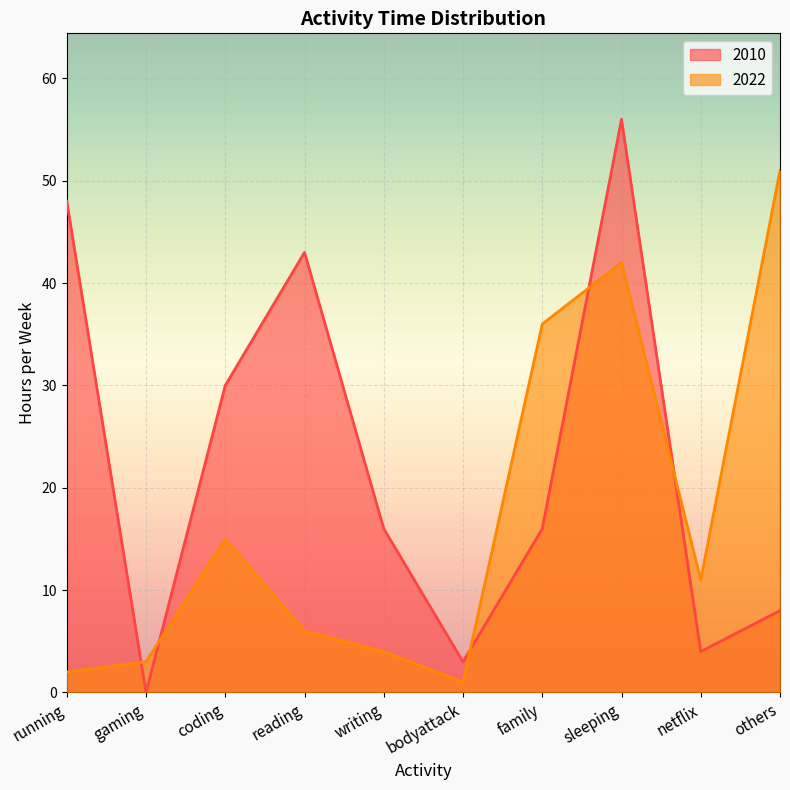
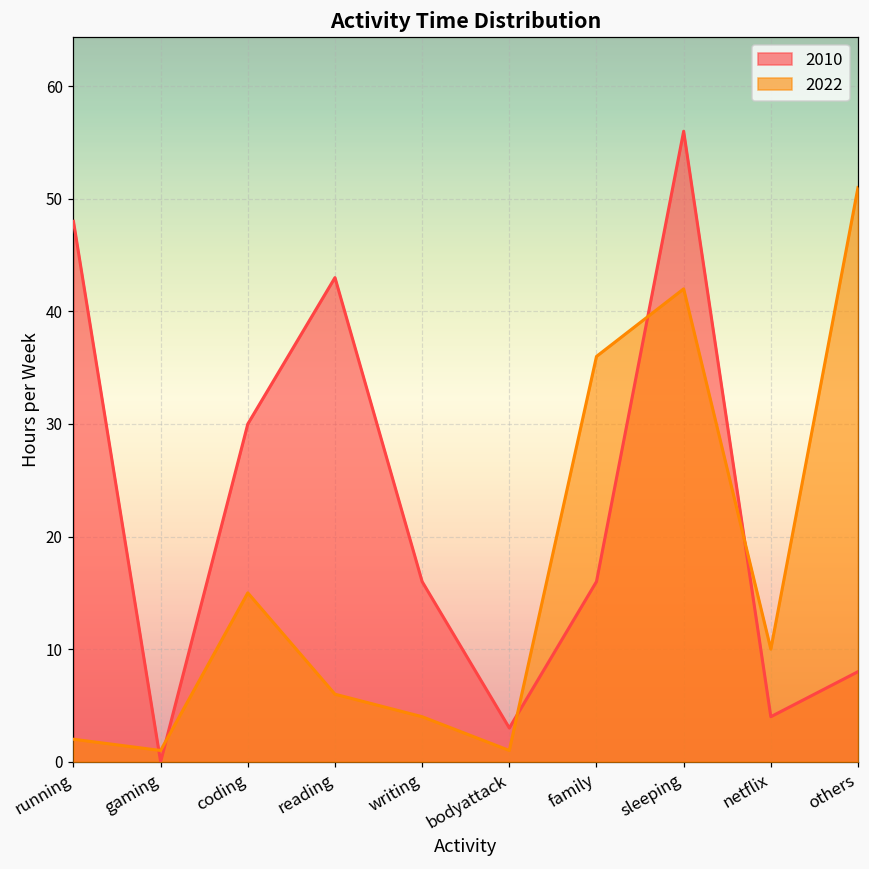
2022, gaming: 3 -> 1
2022, netflix: 11 -> 10
